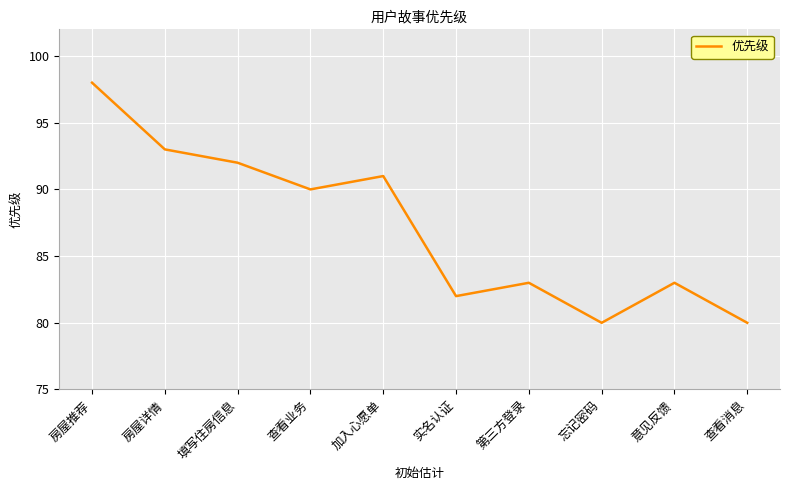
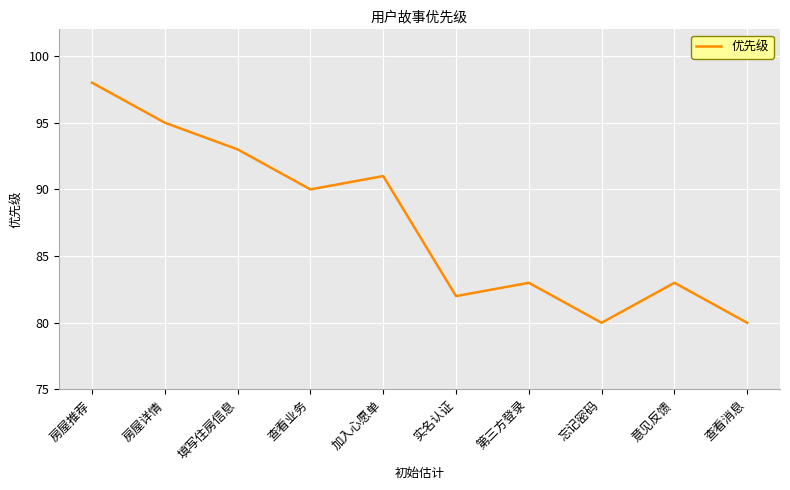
房屋详情: 93 -> 95
填写住房信息: 92 -> 93
